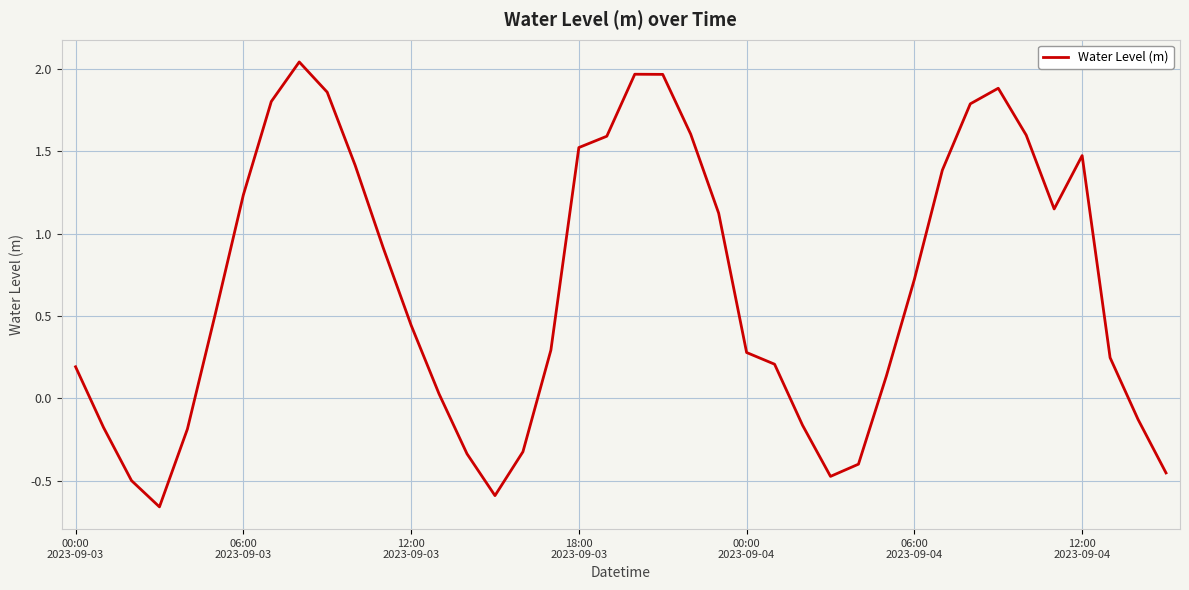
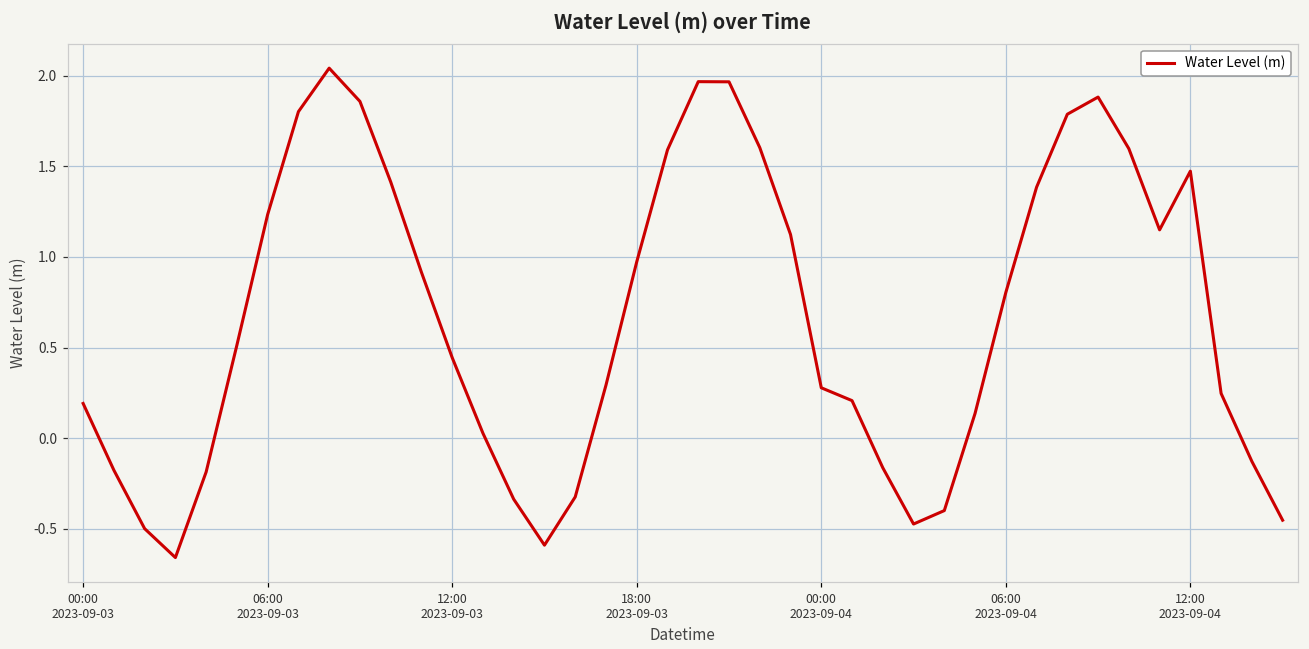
18:00 2023-09-03: 1.52 -> 0.97
06:00 2023-09-04: 0.72 -> 0.80
